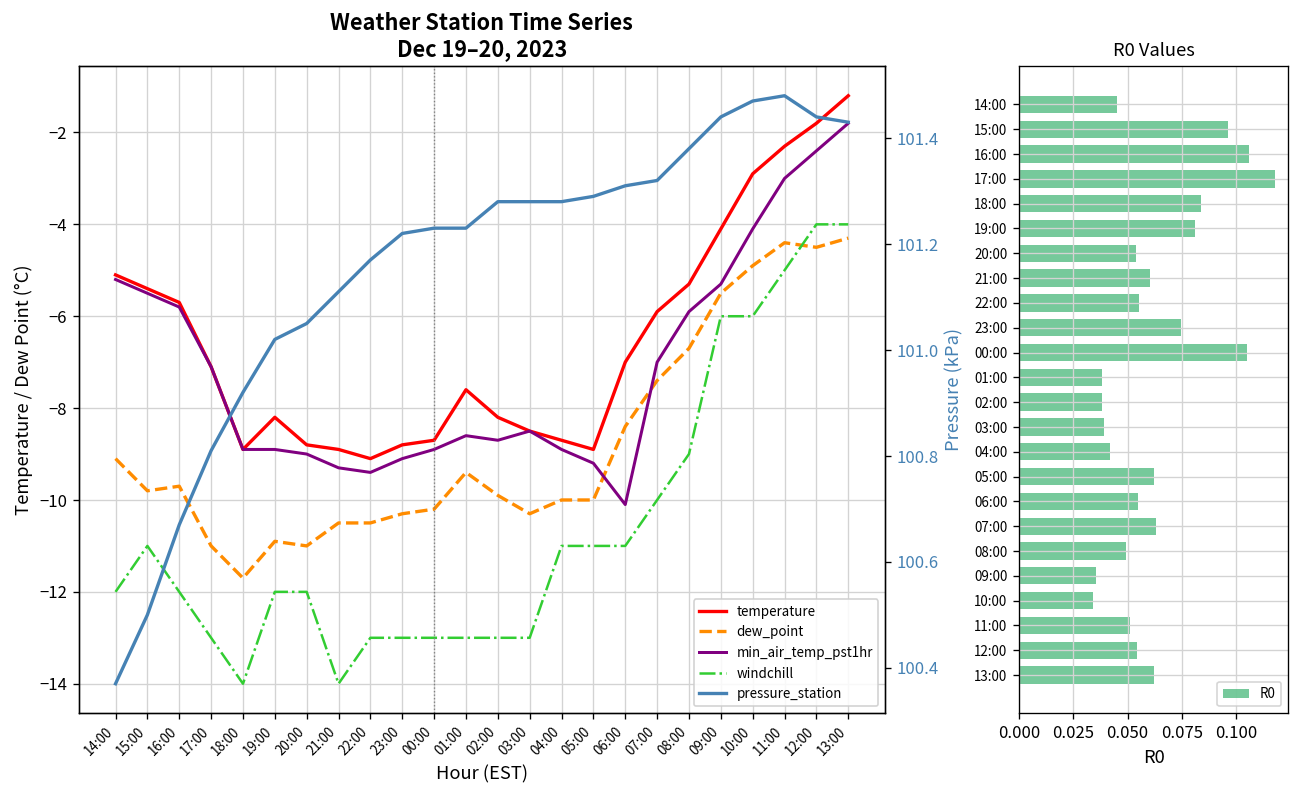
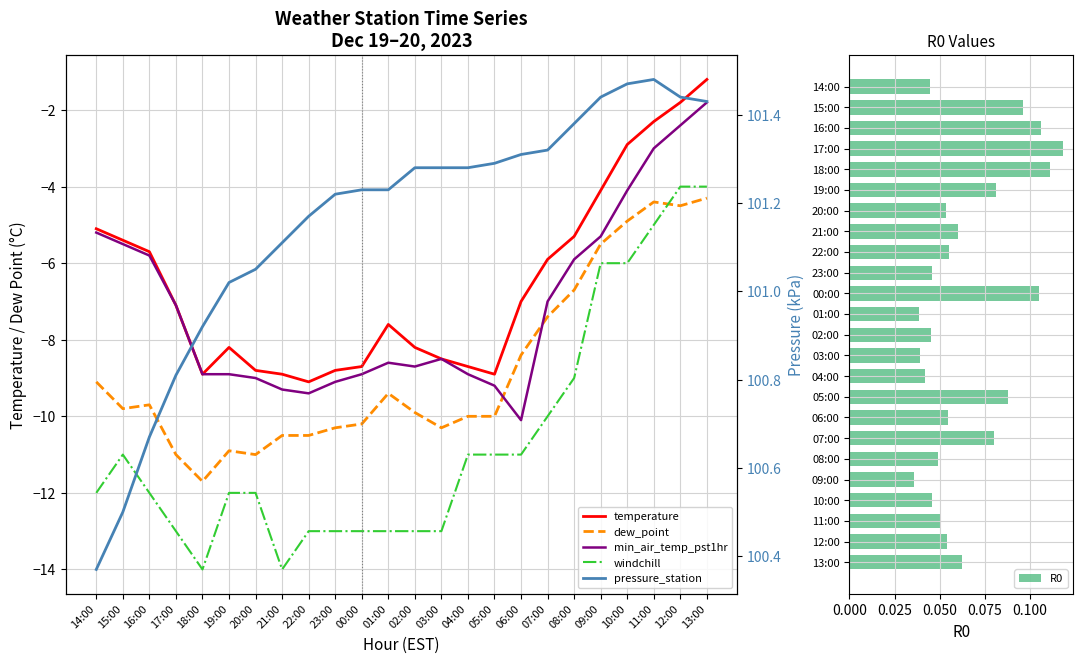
R0 Values, 18:00: 0.084 -> 0.111
R0 Values, 23:00: 0.075 -> 0.046
R0 Values, 02:00: 0.038 -> 0.045
R0 Values, 05:00: 0.062 -> 0.088
R0 Values, 07:00: 0.063 -> 0.080
R0 Values, 10:00: 0.034 -> 0.046
